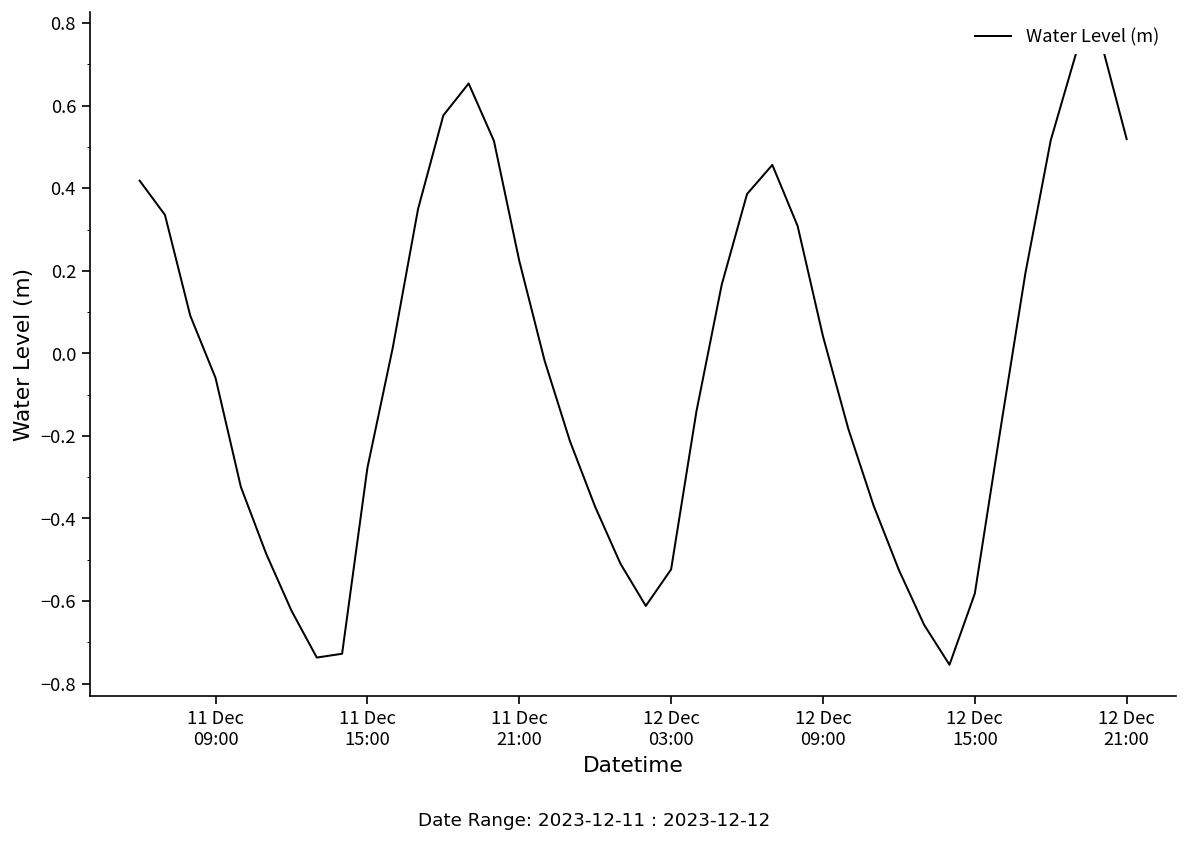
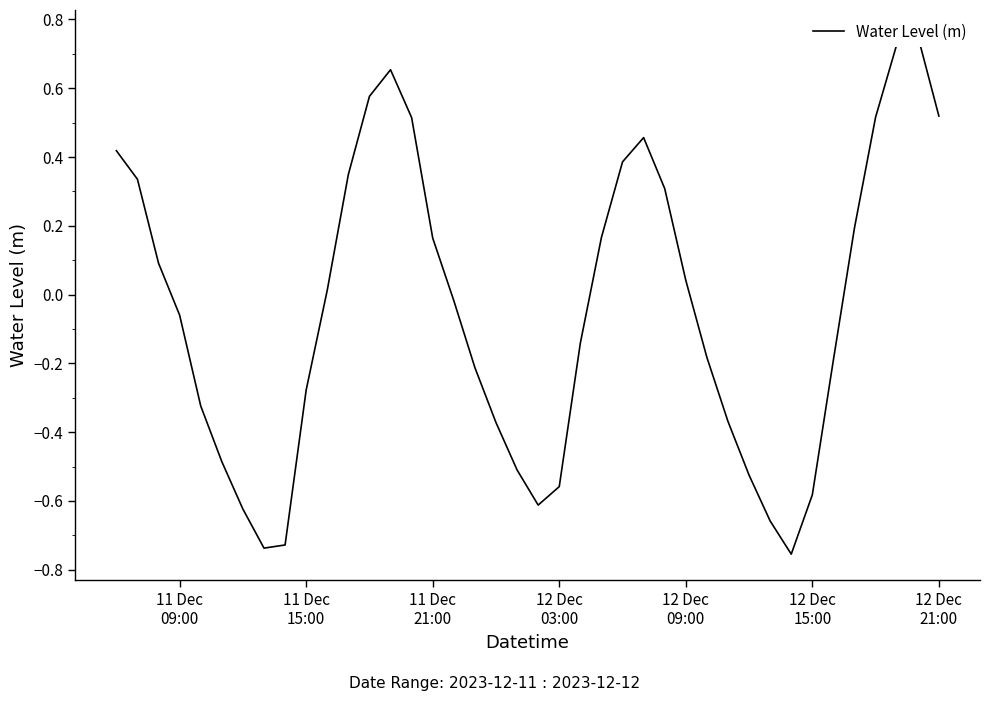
11 Dec 21:00: 0.22 -> 0.16
12 Dec 03:00: -0.52 -> -0.56
